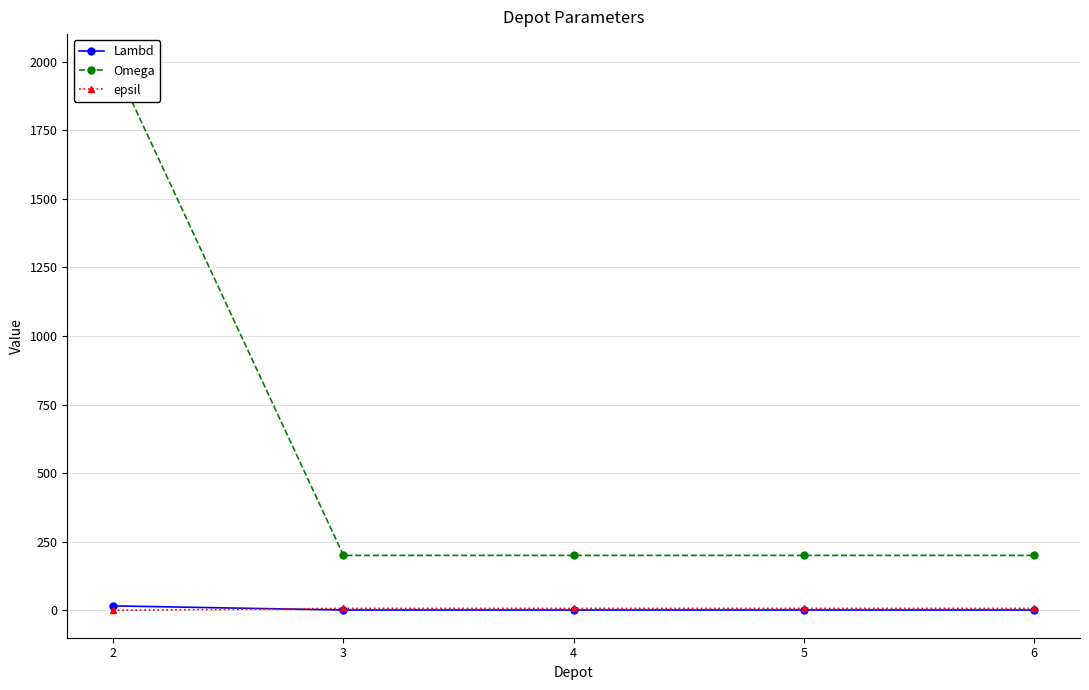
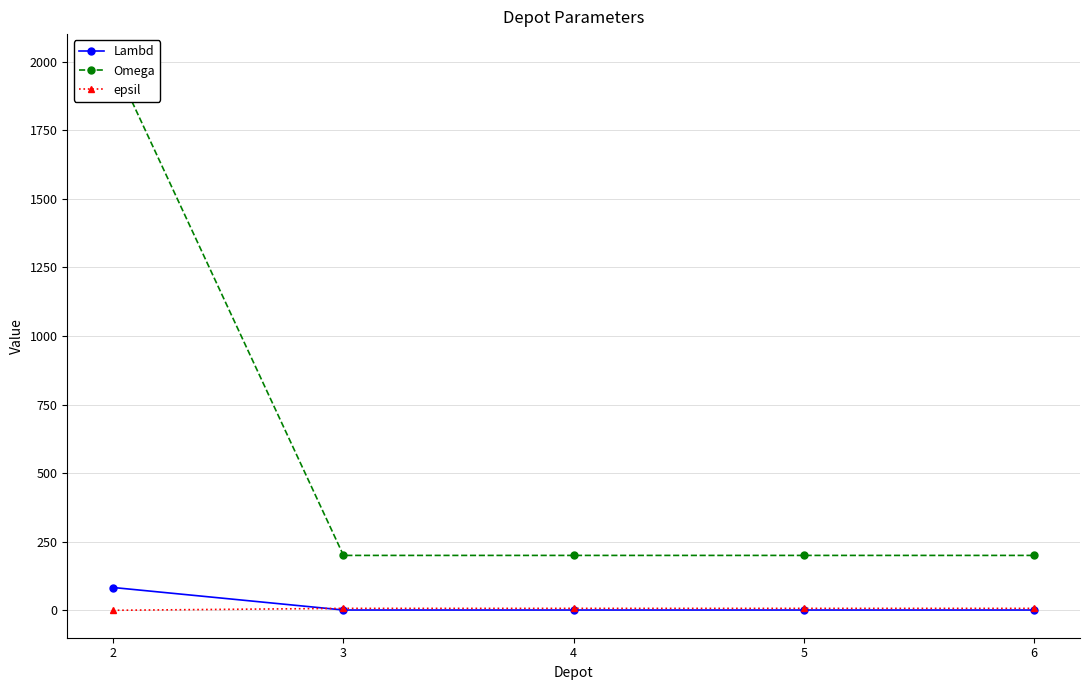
Lambd, 2: 20 -> 80
